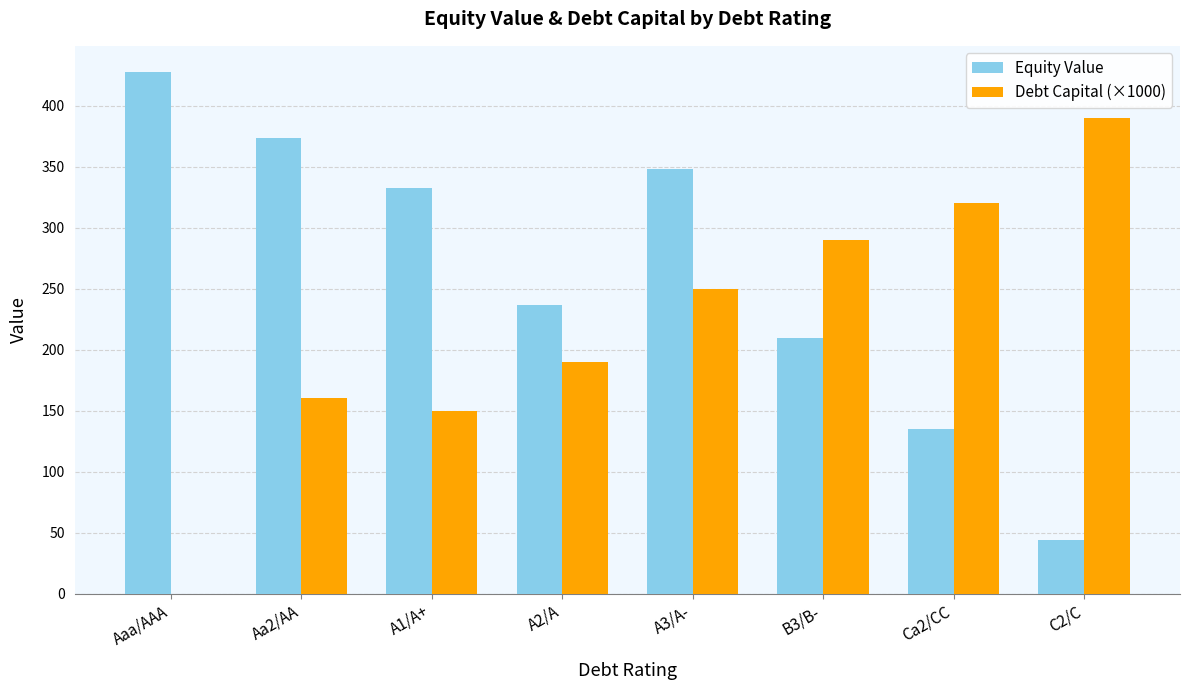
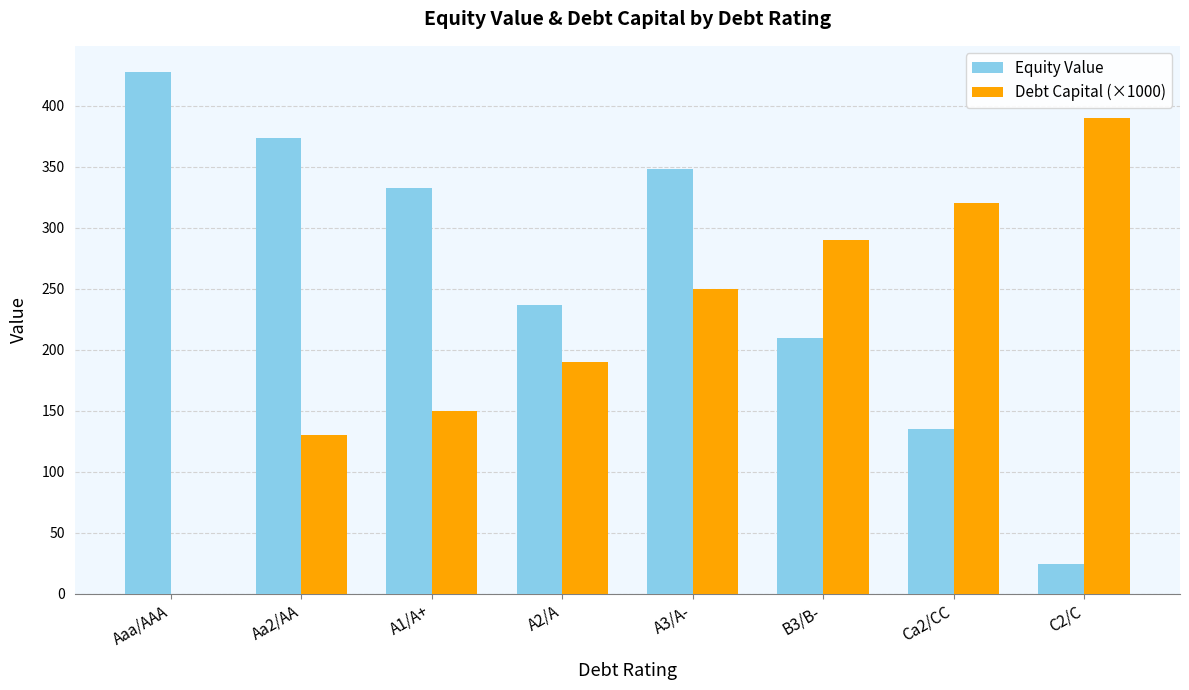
Debt Capital (×1000), Aa2/AA: 160 -> 130
Equity Value, C2/C: 44 -> 24
